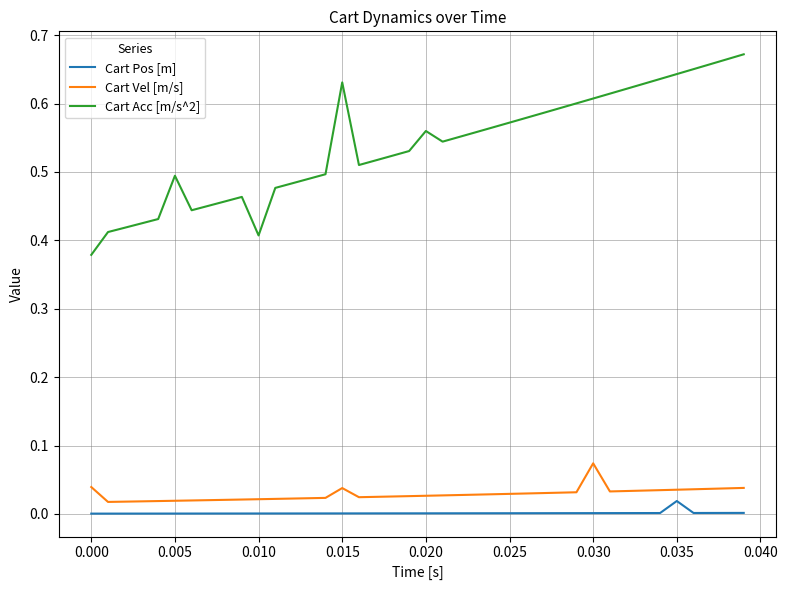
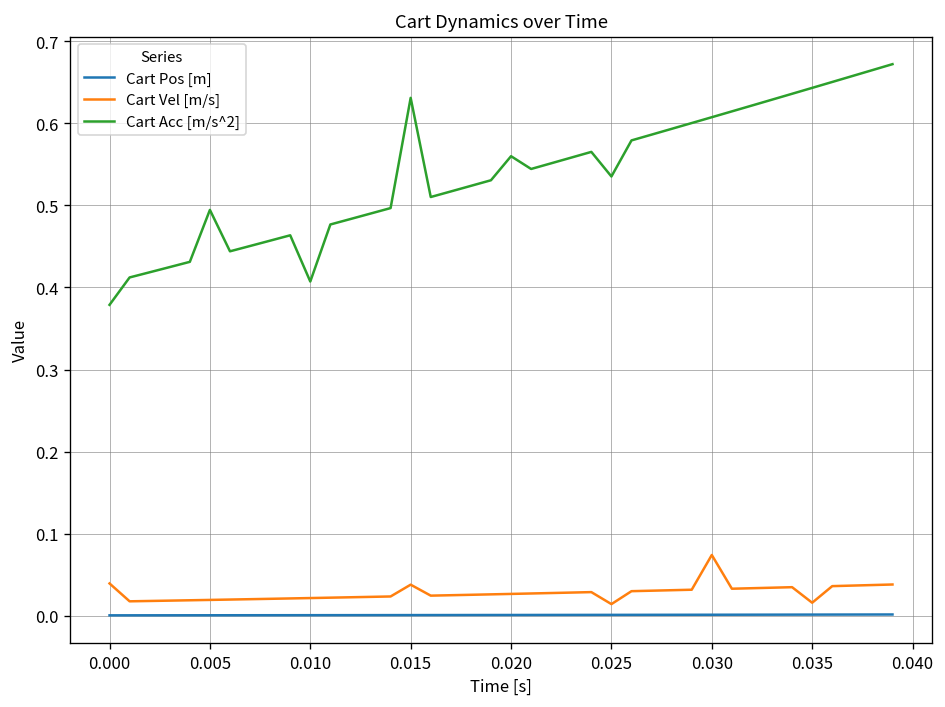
Cart Vel [m/s], 0.025: 0.03 -> 0.01
Cart Acc [m/s^2], 0.025: 0.57 -> 0.54
Cart Pos [m], 0.035: 0.02 -> 0.00
Cart Vel [m/s], 0.035: 0.04 -> 0.02
